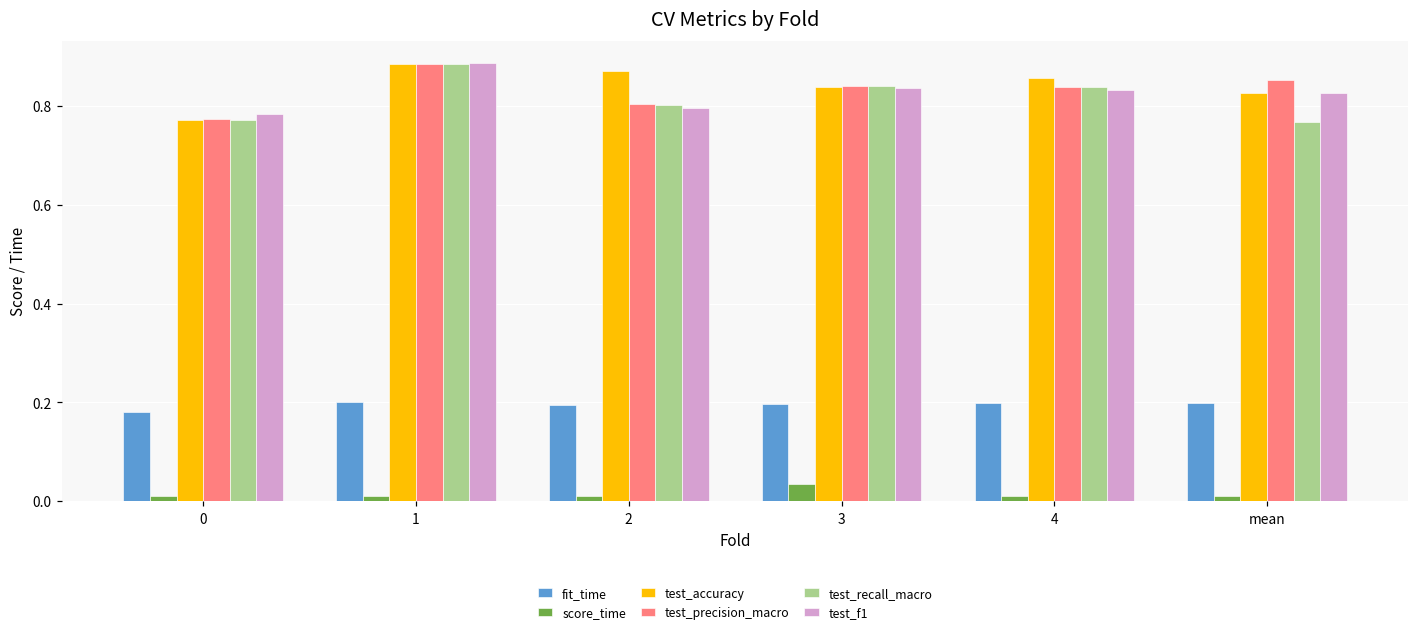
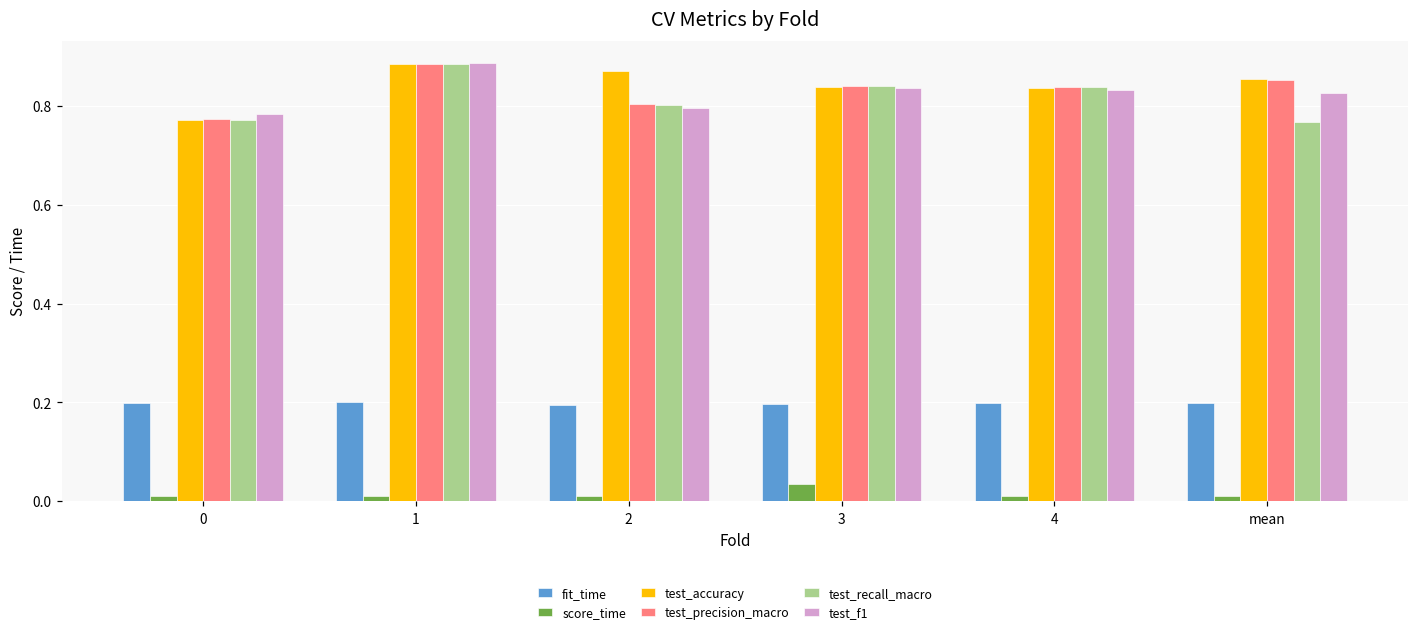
fit_time, 0: 0.18 -> 0.20
test_accuracy, 4: 0.86 -> 0.84
test_accuracy, mean: 0.83 -> 0.86
